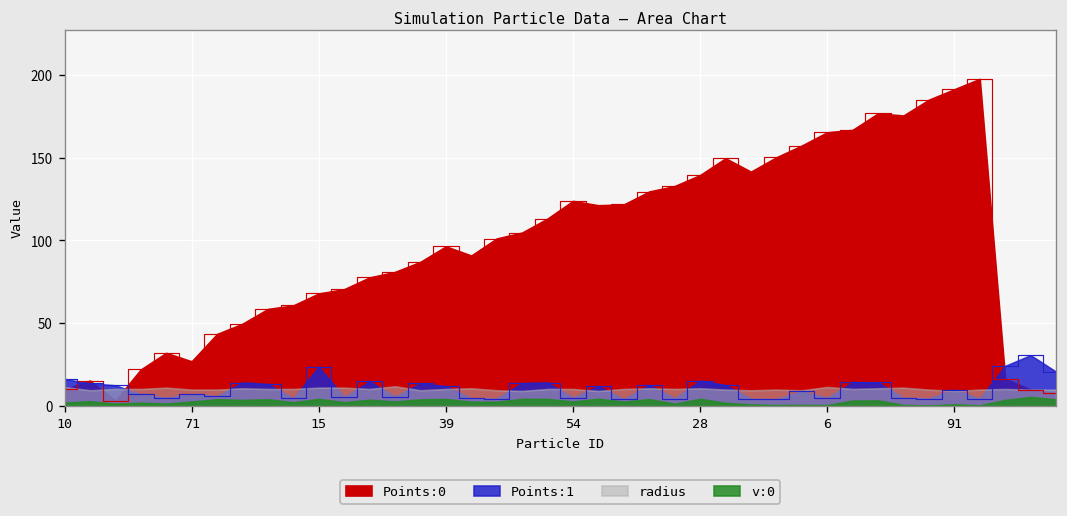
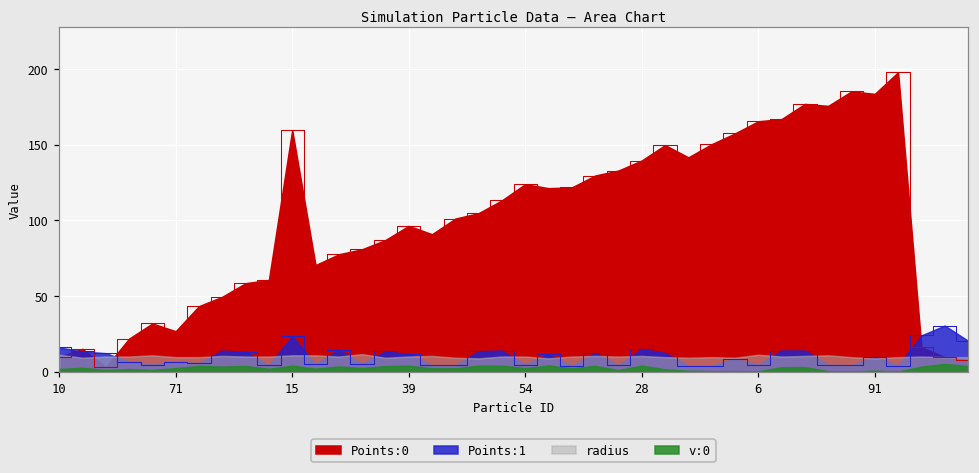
Points:0, 15: 68 -> 160
Points:0, 91: 191 -> 183
